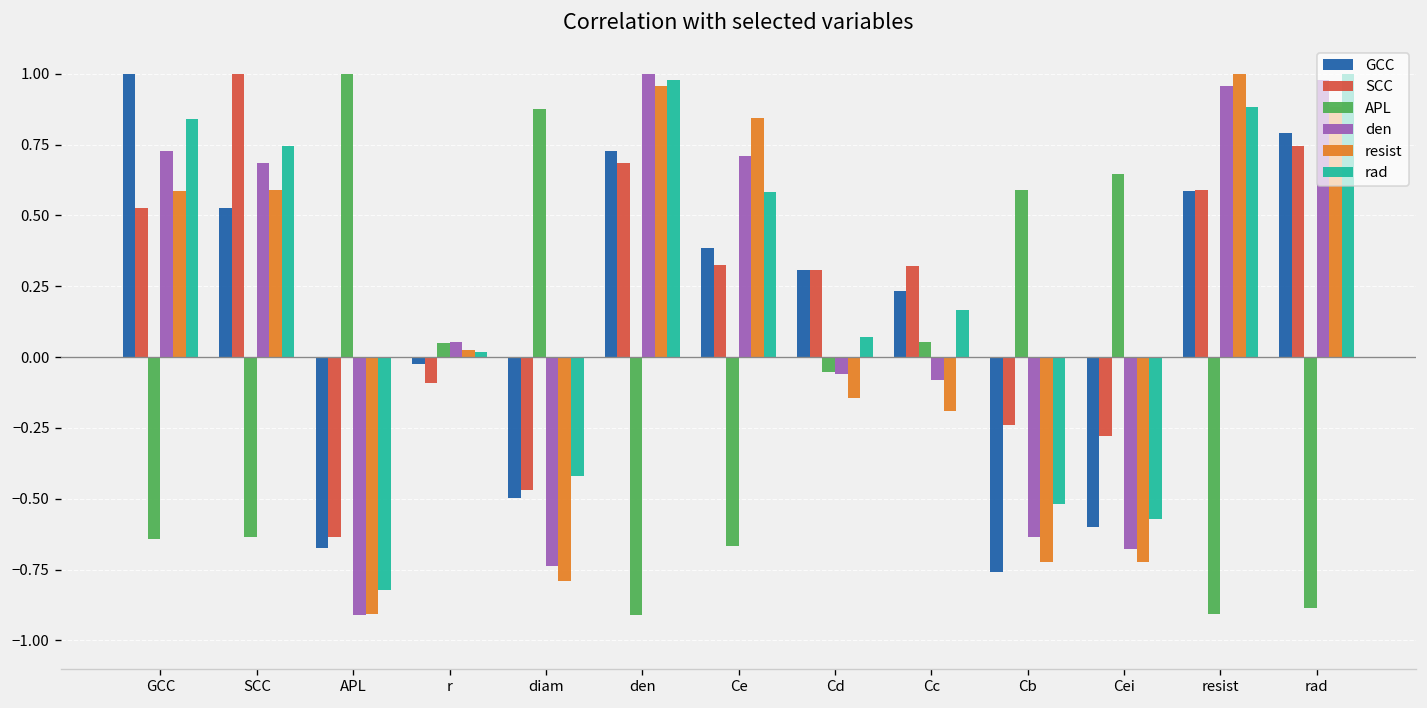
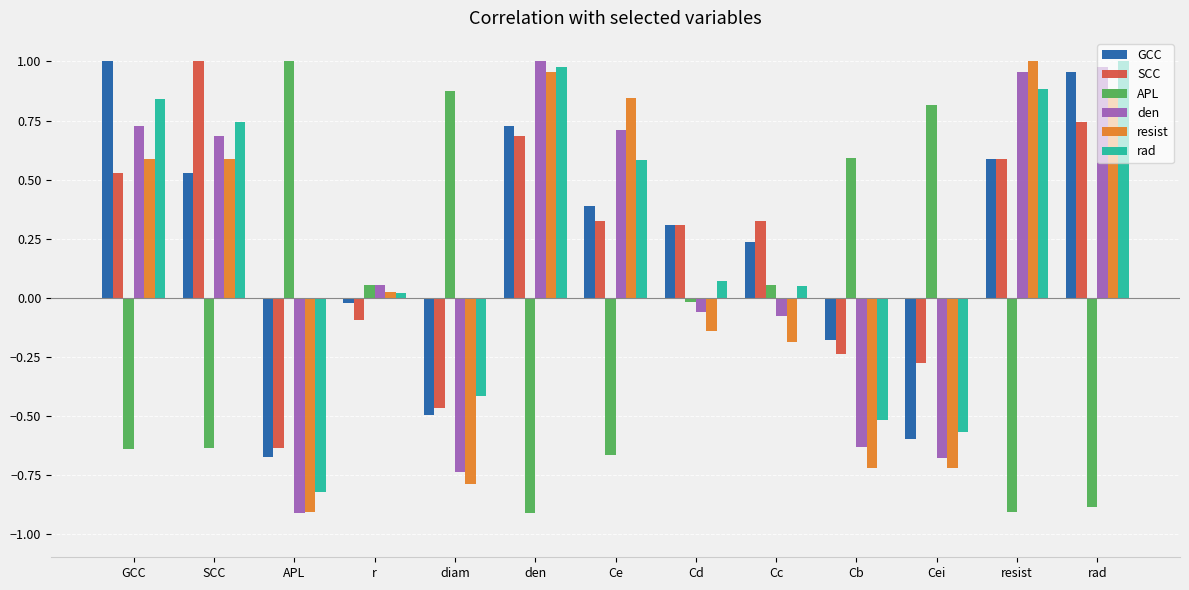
APL, Cd: -0.05 -> -0.02
rad, Cc: 0.17 -> 0.05
GCC, Cb: -0.76 -> -0.18
APL, Cei: 0.65 -> 0.82
GCC, rad: 0.79 -> 0.95
